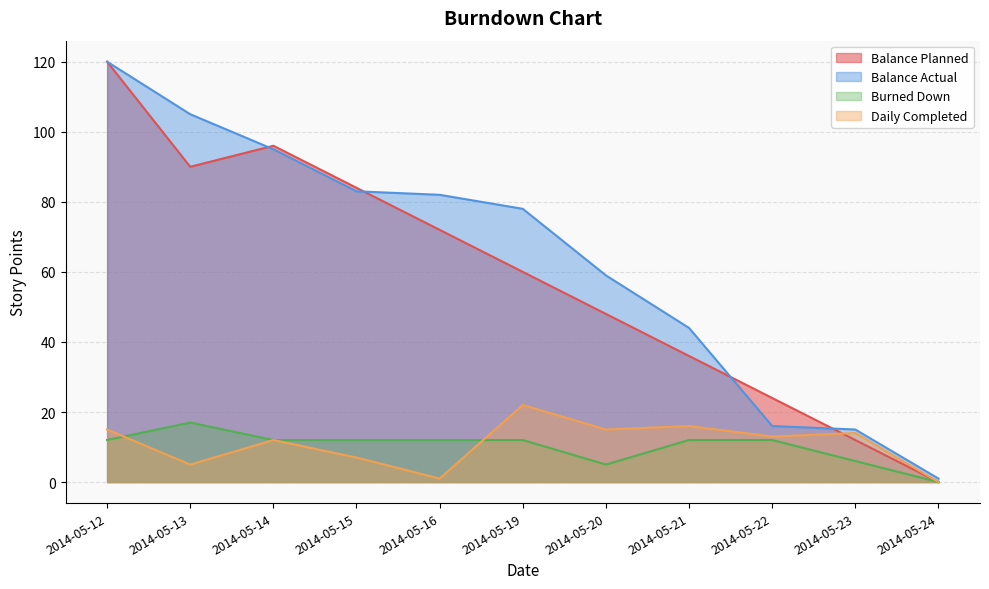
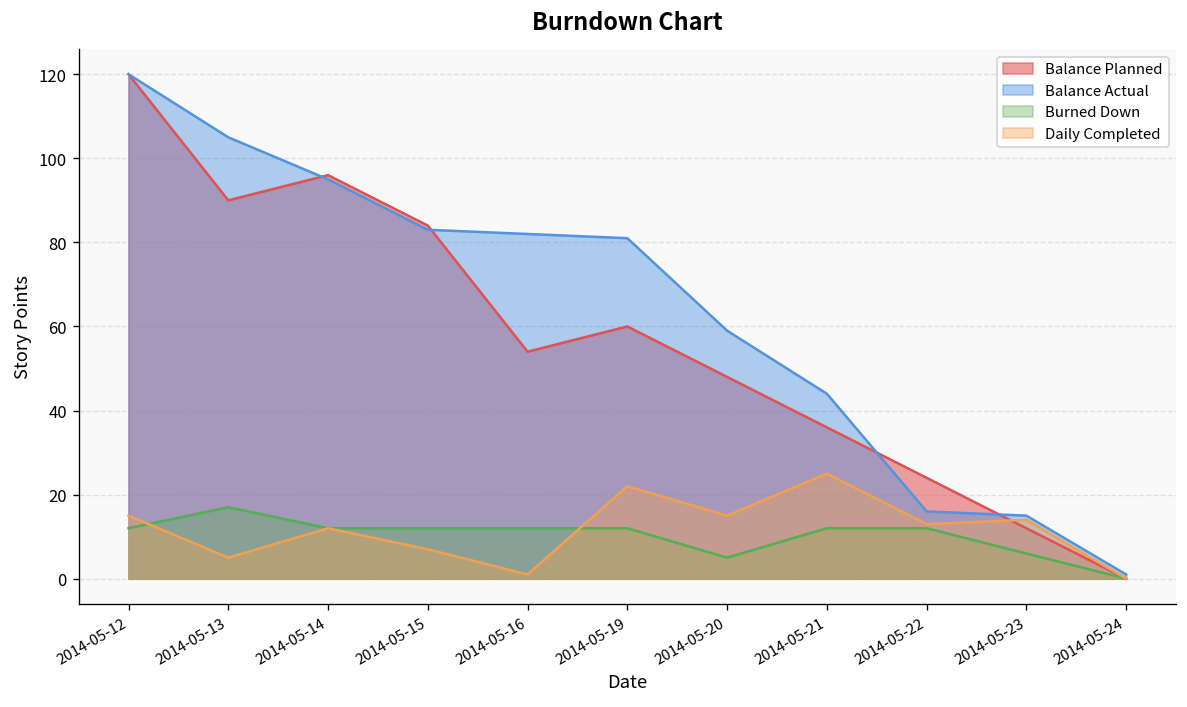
Balance Planned, 2014-05-16: 72 -> 54
Balance Actual, 2014-05-19: 78 -> 81
Daily Completed, 2014-05-21: 16 -> 25
